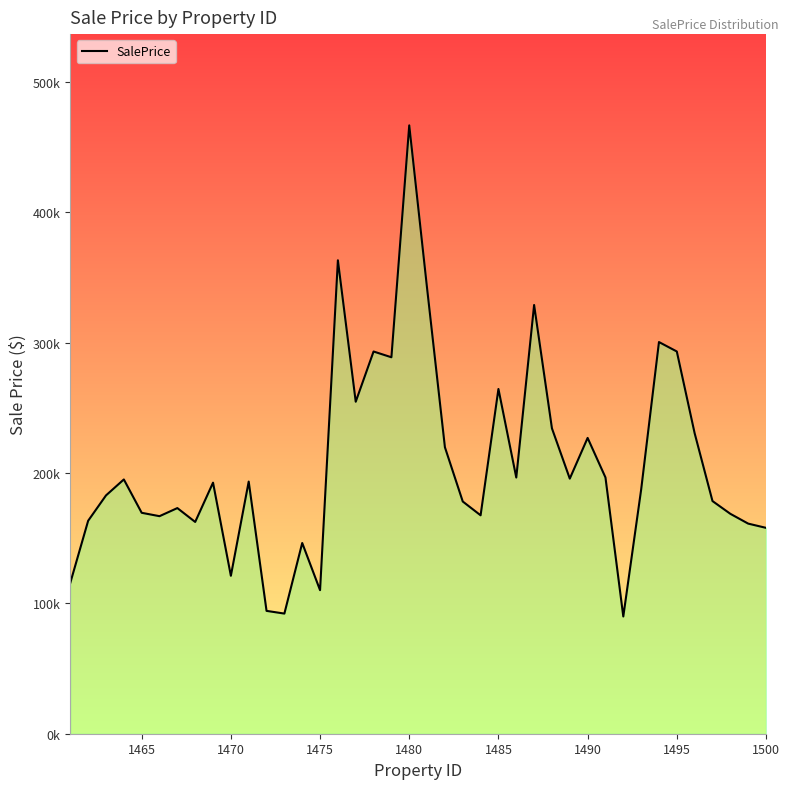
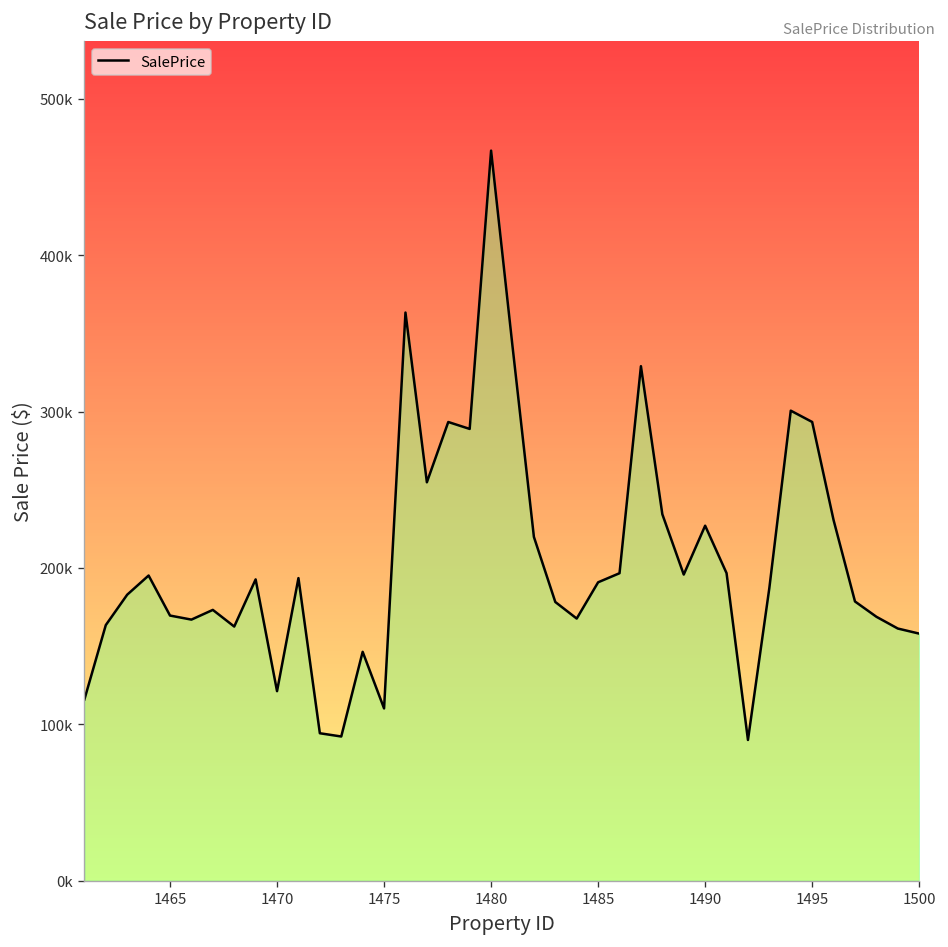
1485: 265000 -> 191000
